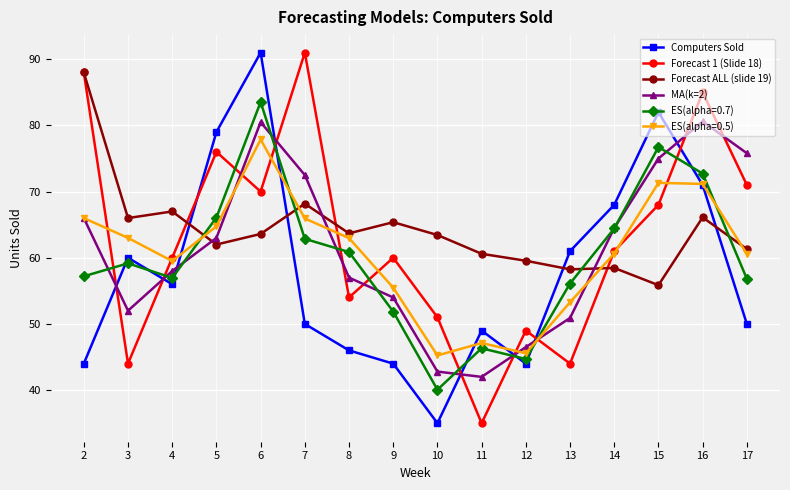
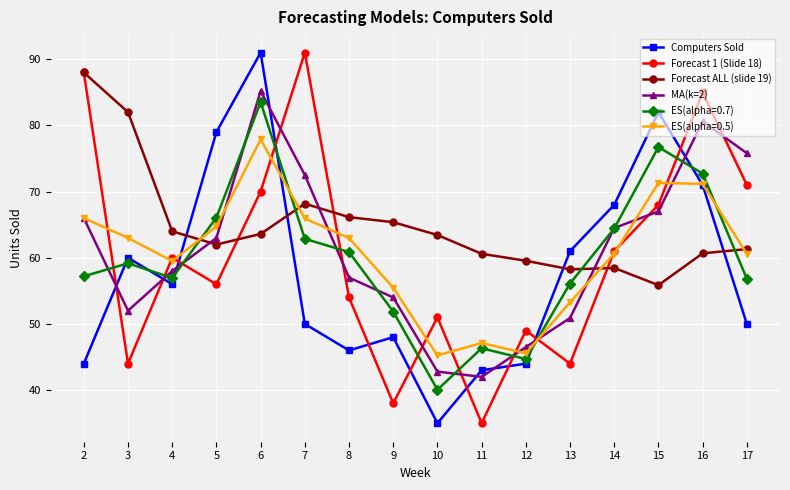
Forecast ALL (slide 19), 3: 66 -> 82
Forecast ALL (slide 19), 4: 67 -> 64
Forecast 1 (Slide 18), 5: 76 -> 56
MA(k=2), 6: 81 -> 85
Forecast ALL (slide 19), 8: 64 -> 66
Computers Sold, 9: 44 -> 48
Forecast 1 (Slide 18), 9: 60 -> 38
Computers Sold, 11: 49 -> 43
MA(k=2), 15: 75 -> 67
Forecast ALL (slide 19), 16: 66 -> 61
